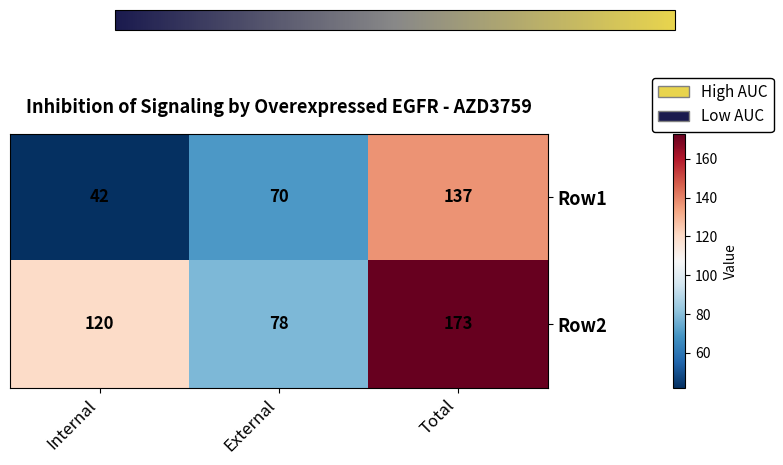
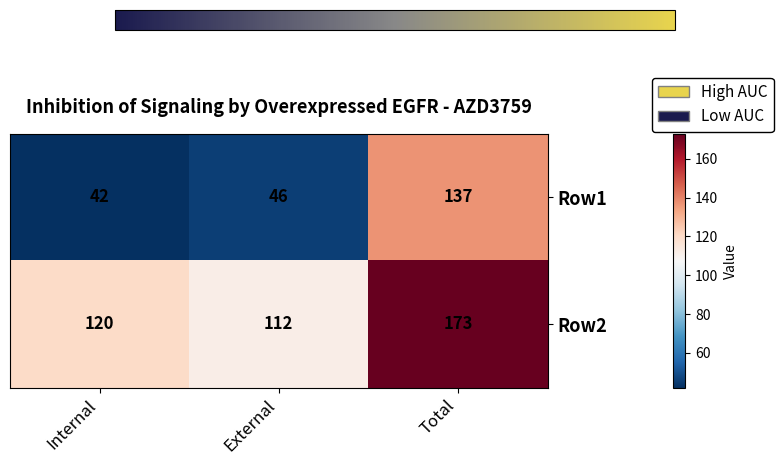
Row1, External: 70 -> 46
Row2, External: 78 -> 112
